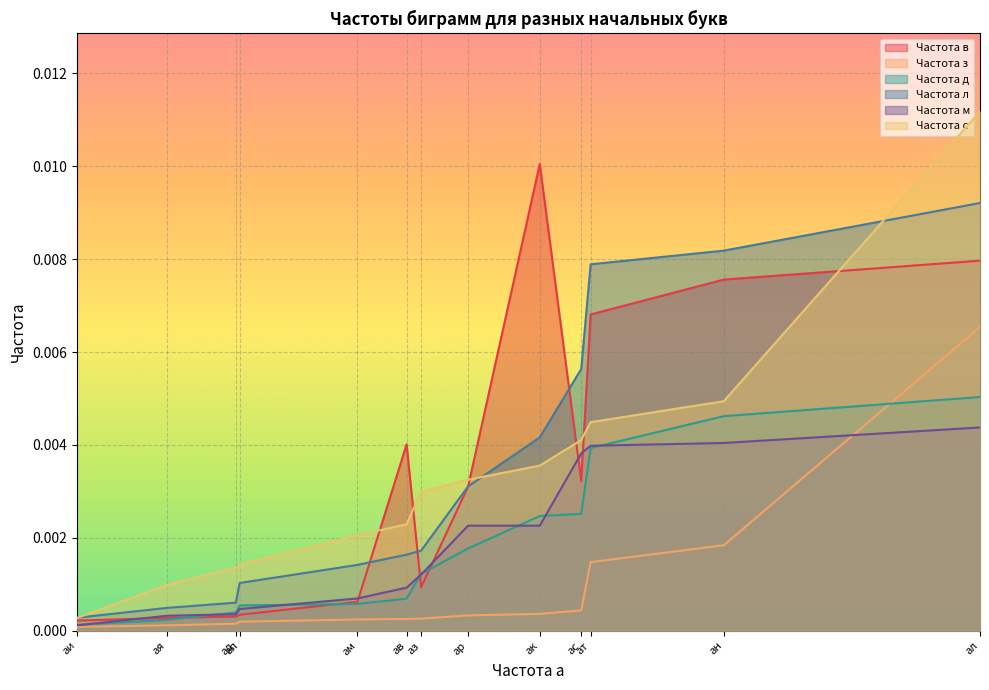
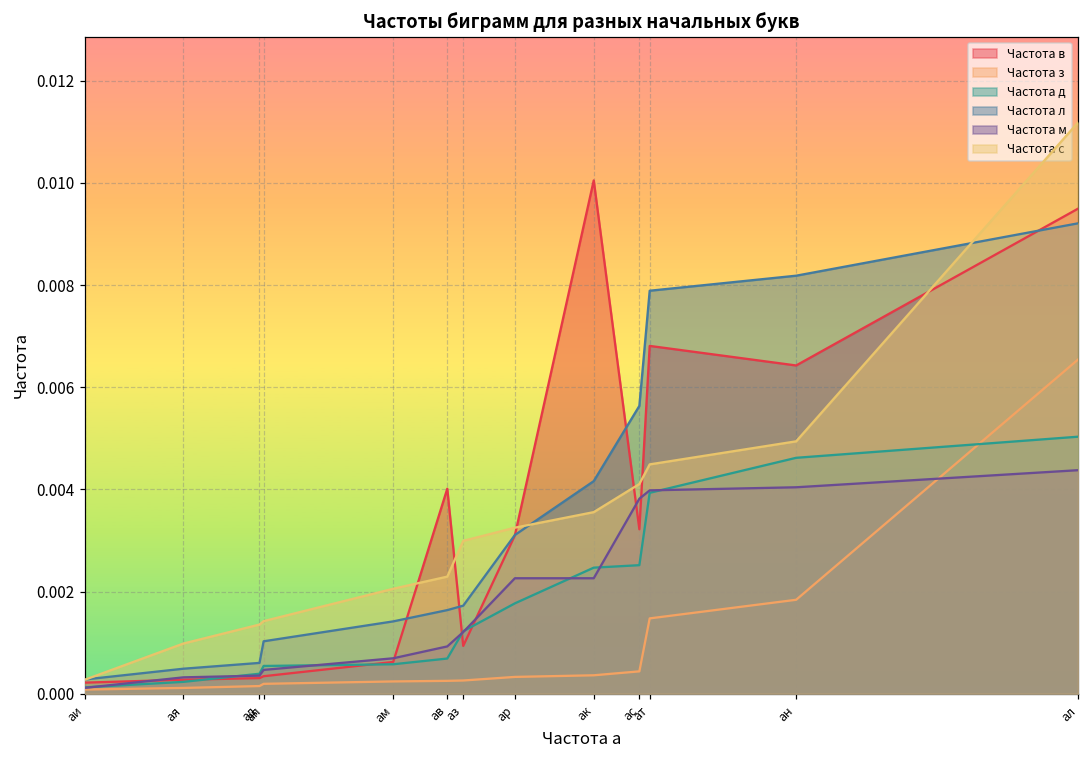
Частота в, ан: 0.0076 -> 0.0064
Частота в, ал: 0.0080 -> 0.0095
